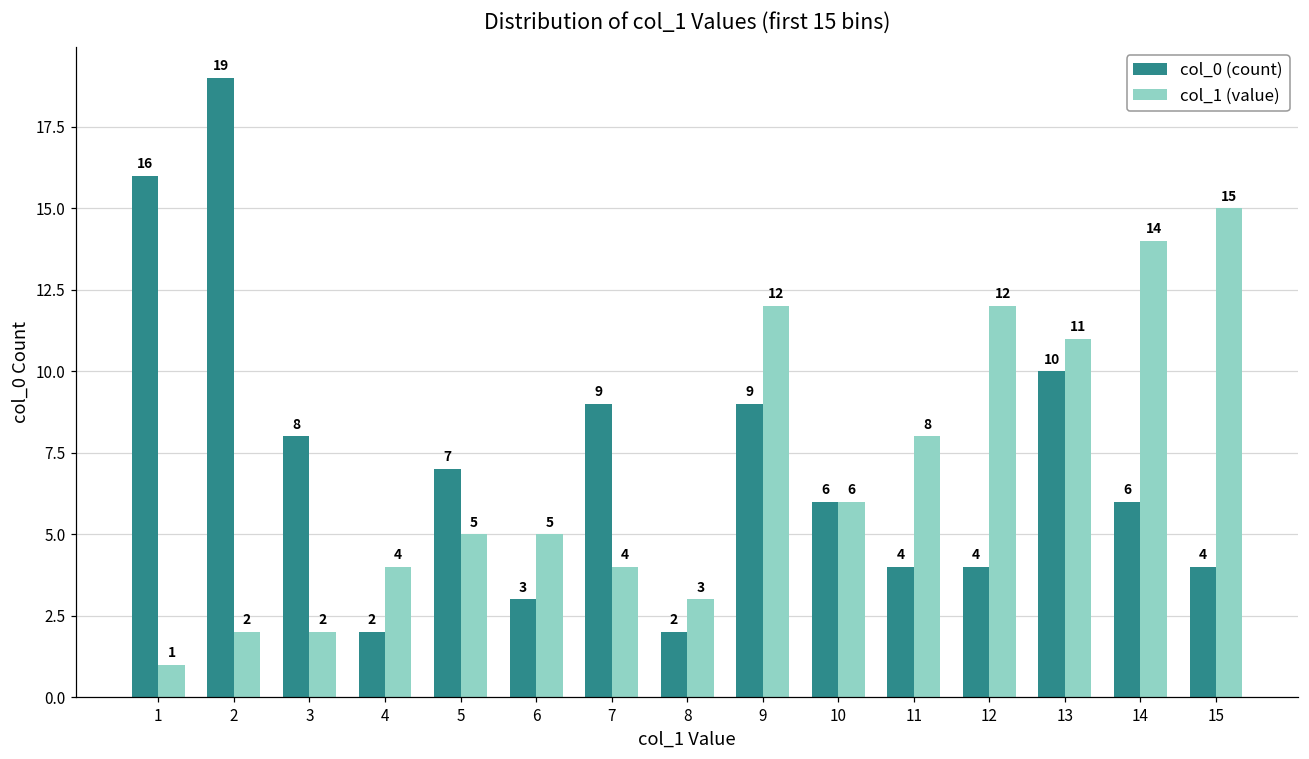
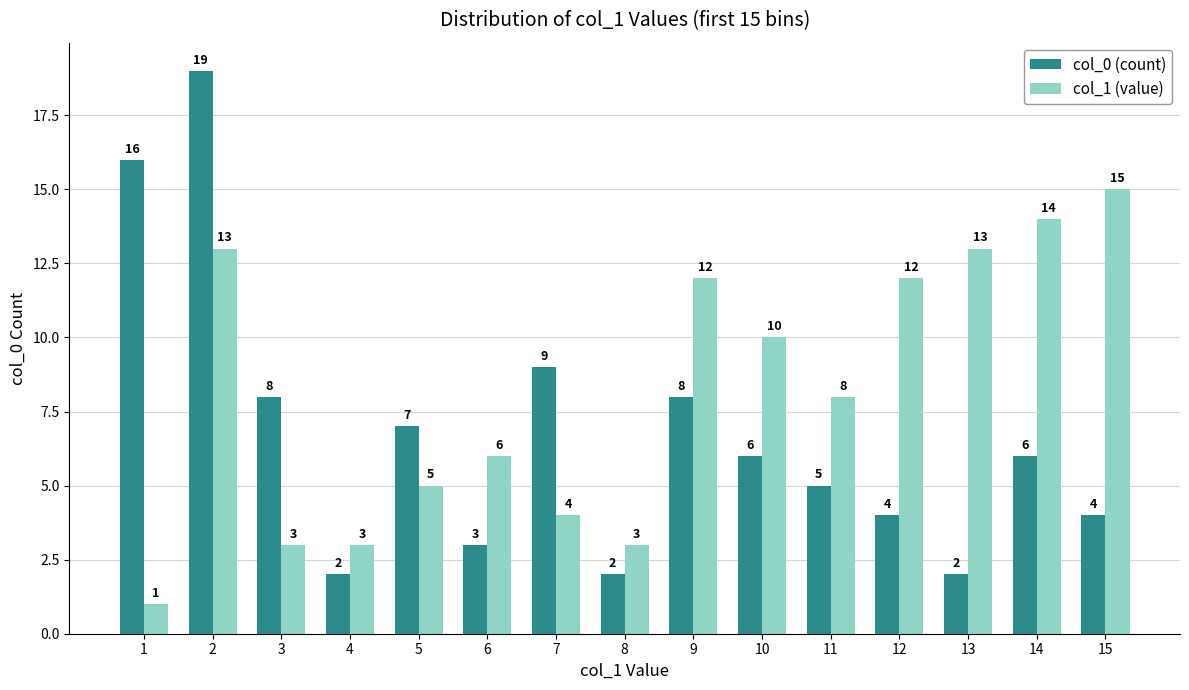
col_1 (value), 2: 2 -> 13
col_1 (value), 3: 2 -> 3
col_1 (value), 4: 4 -> 3
col_1 (value), 6: 5 -> 6
col_0 (count), 9: 9 -> 8
col_1 (value), 10: 6 -> 10
col_0 (count), 11: 4 -> 5
col_0 (count), 13: 10 -> 2
col_1 (value), 13: 11 -> 13
